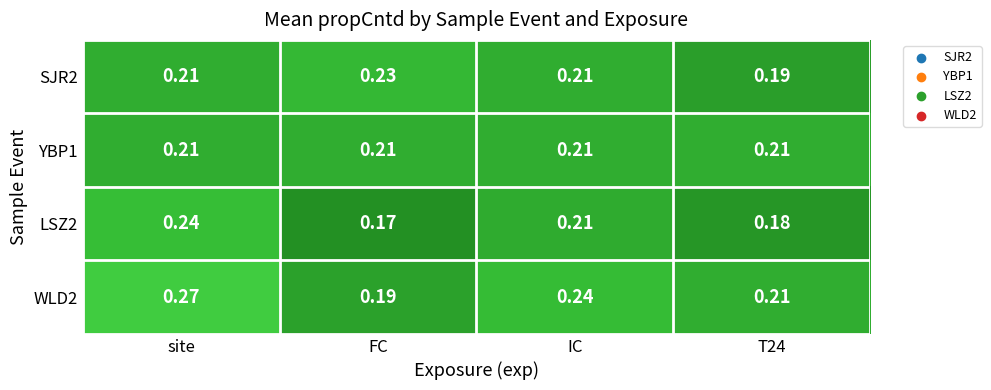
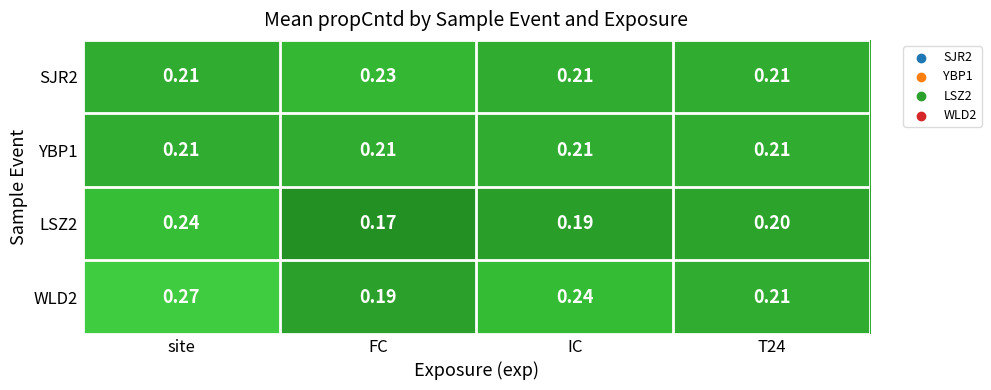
SJR2, T24: 0.19 -> 0.21
LSZ2, IC: 0.21 -> 0.19
LSZ2, T24: 0.18 -> 0.20
